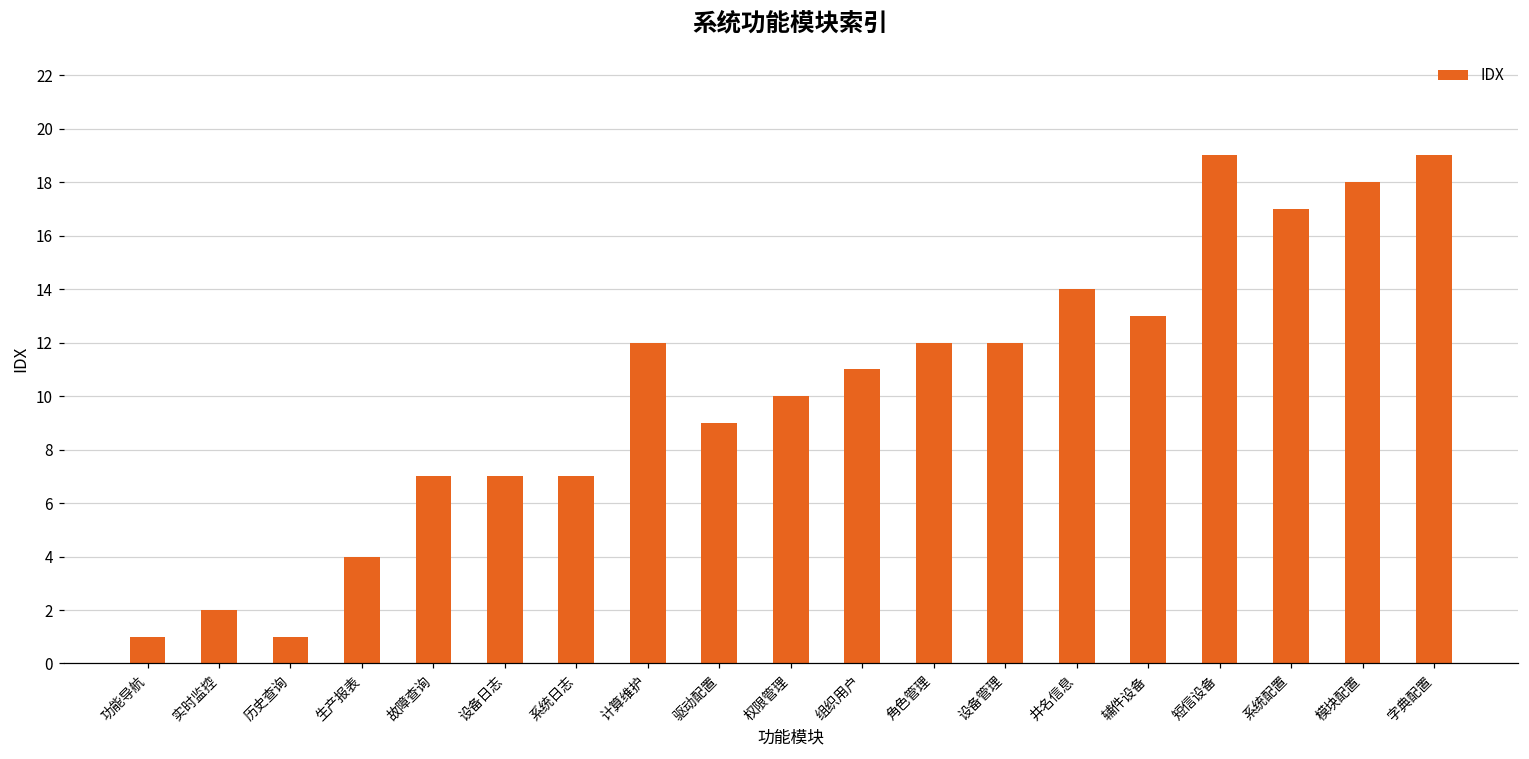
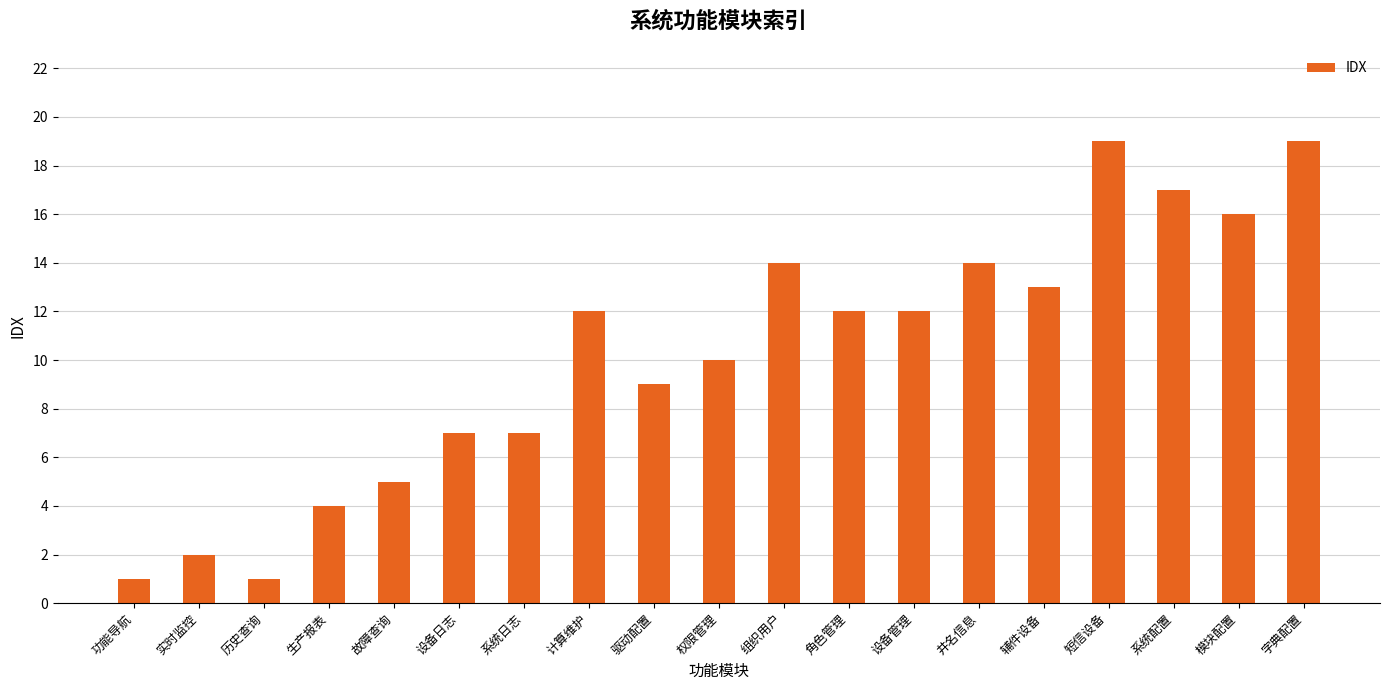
故障查询: 7 -> 5
组织用户: 11 -> 14
模块配置: 18 -> 16
